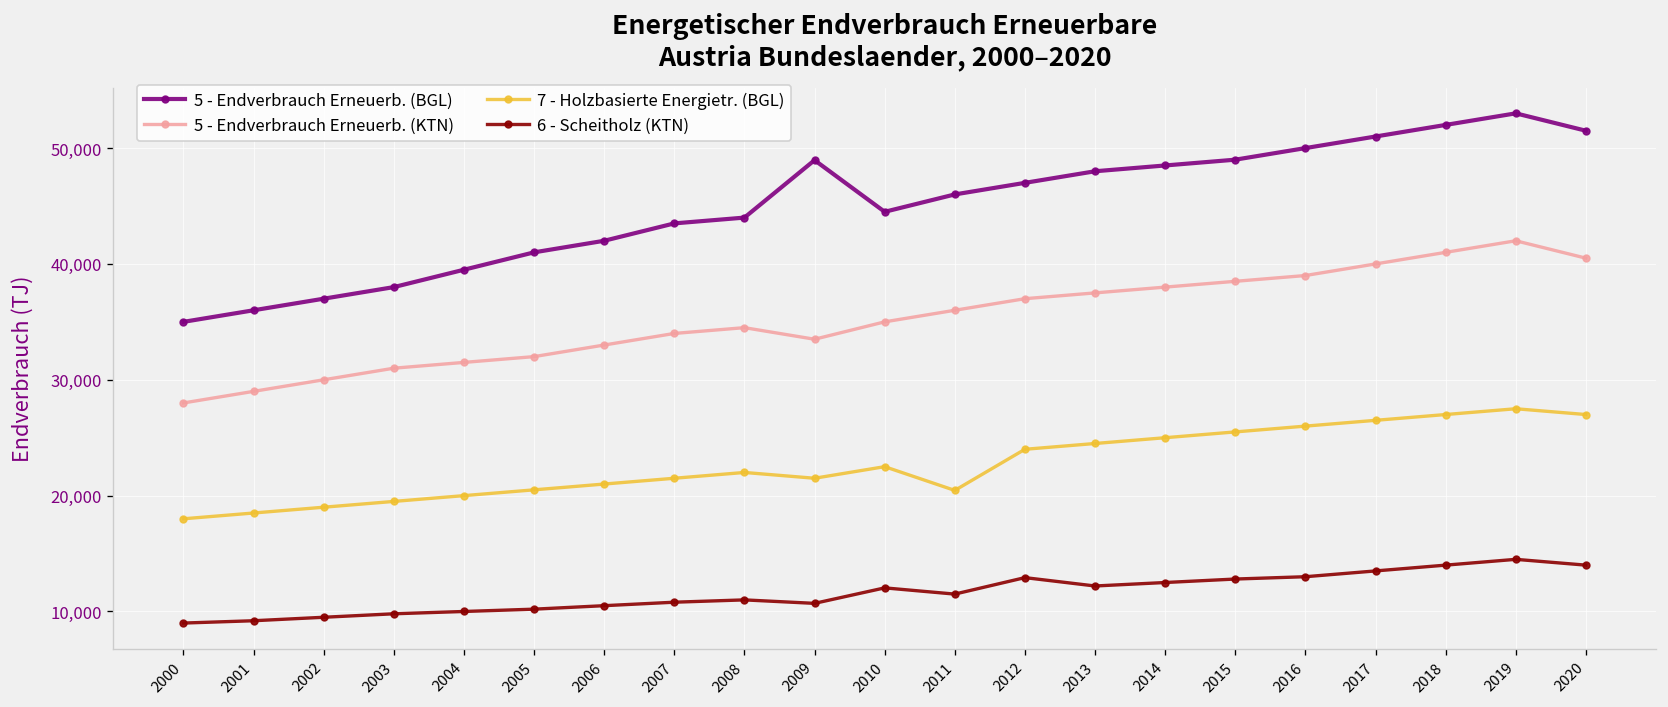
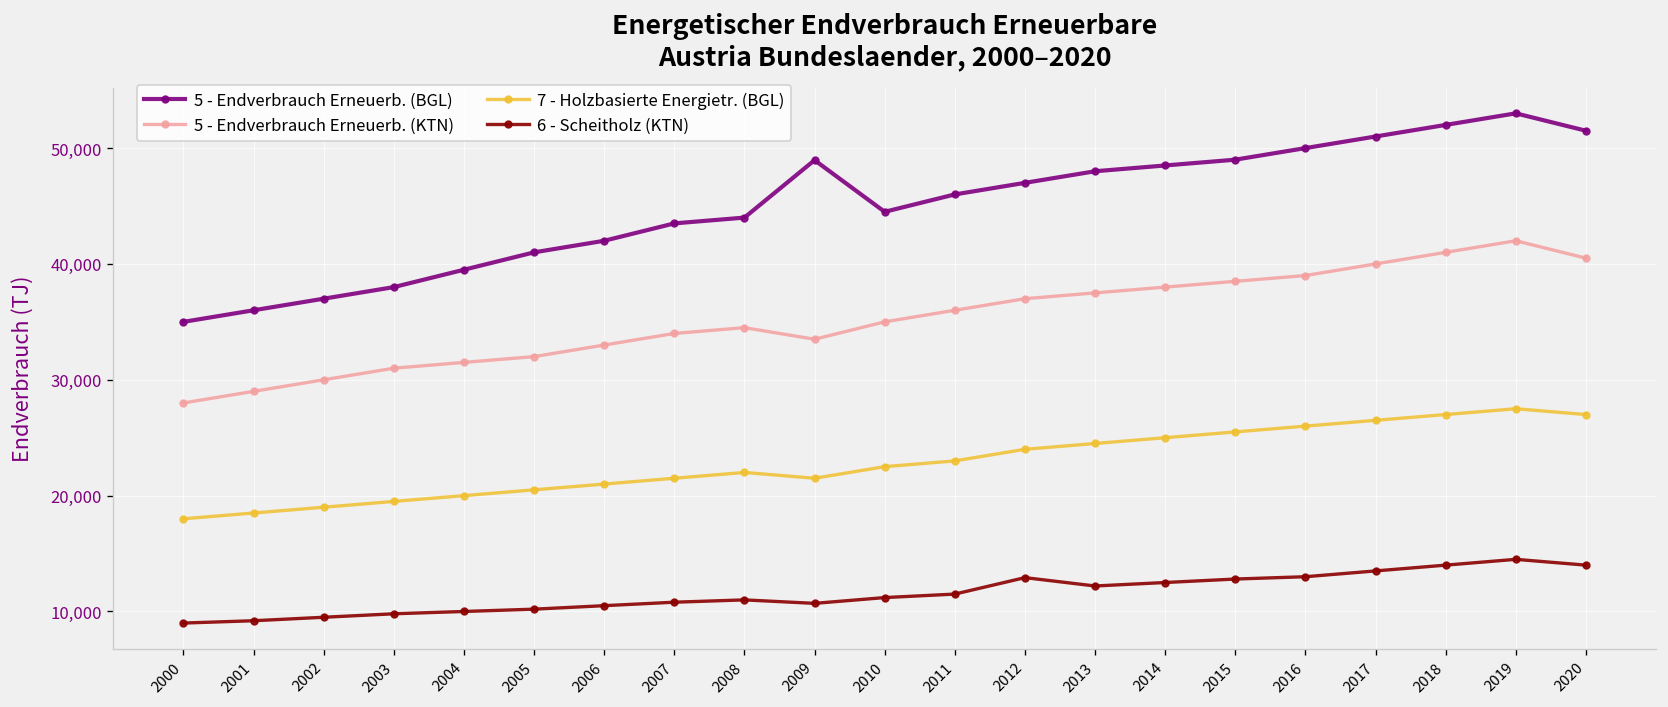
6 - Scheitholz (KTN), 2010: 12,000 -> 11,000
7 - Holzbasierte Energietr. (BGL), 2011: 20,000 -> 23,000
